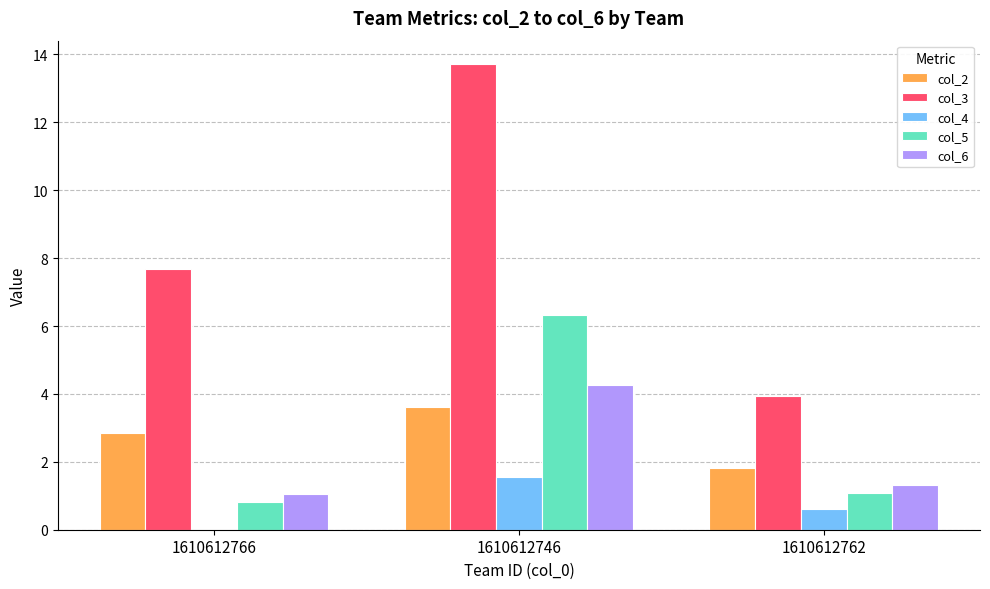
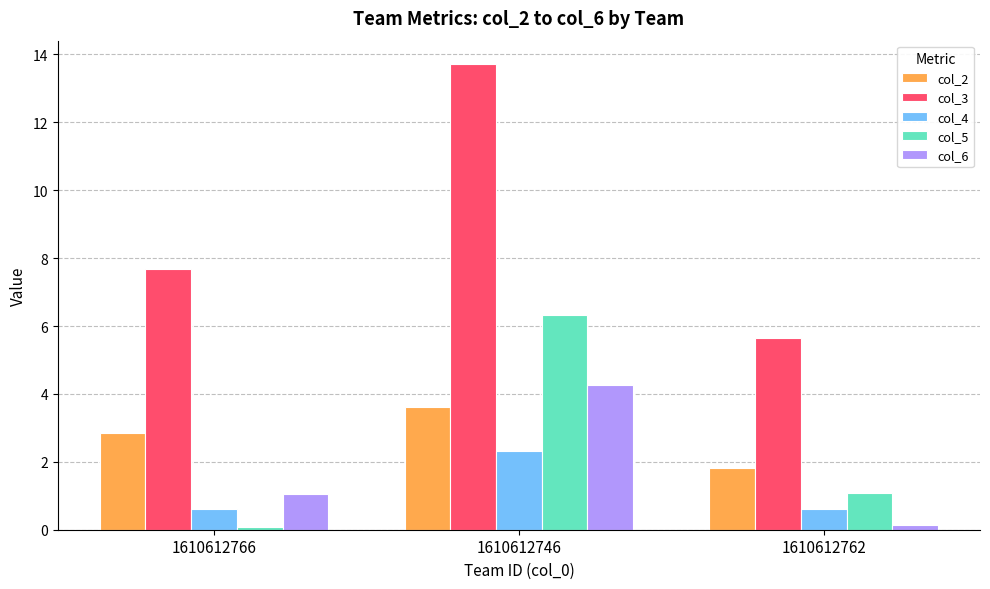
col_4, 1610612766: 0.0 -> 0.6
col_5, 1610612766: 0.8 -> 0.1
col_4, 1610612746: 1.6 -> 2.3
col_3, 1610612762: 3.9 -> 5.7
col_6, 1610612762: 1.3 -> 0.1
